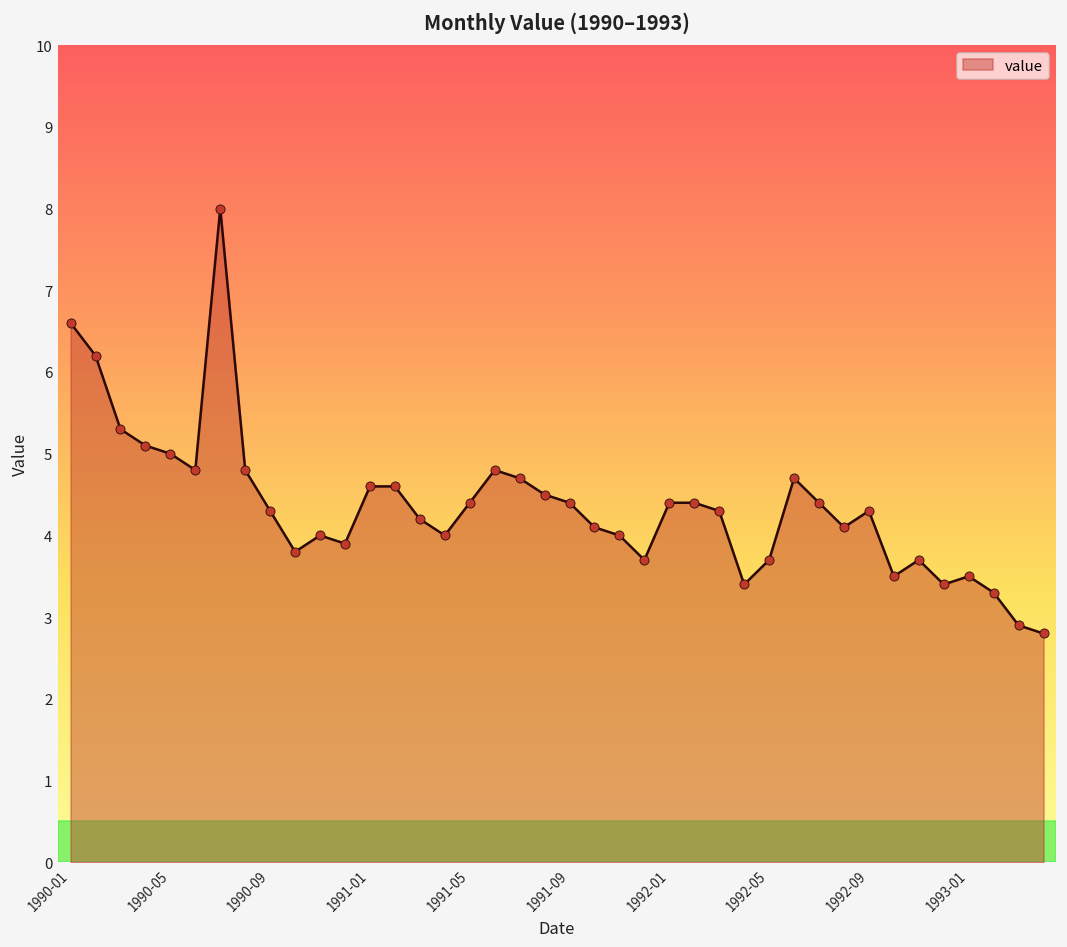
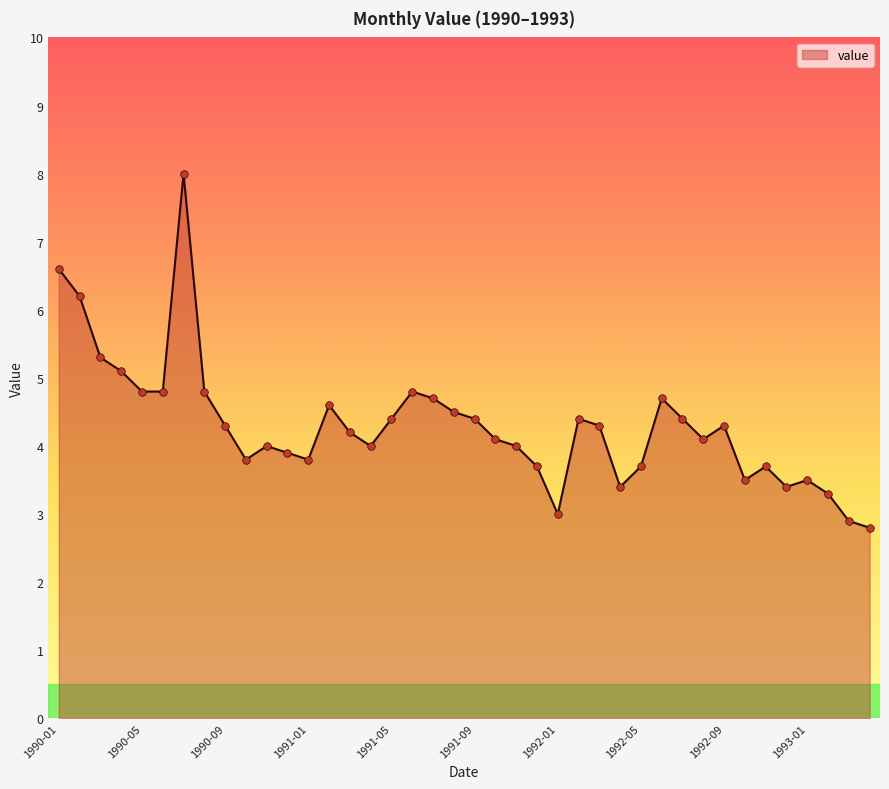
1990-05: 5.0 -> 4.8
1991-01: 4.6 -> 3.8
1992-01: 4.4 -> 3.0
